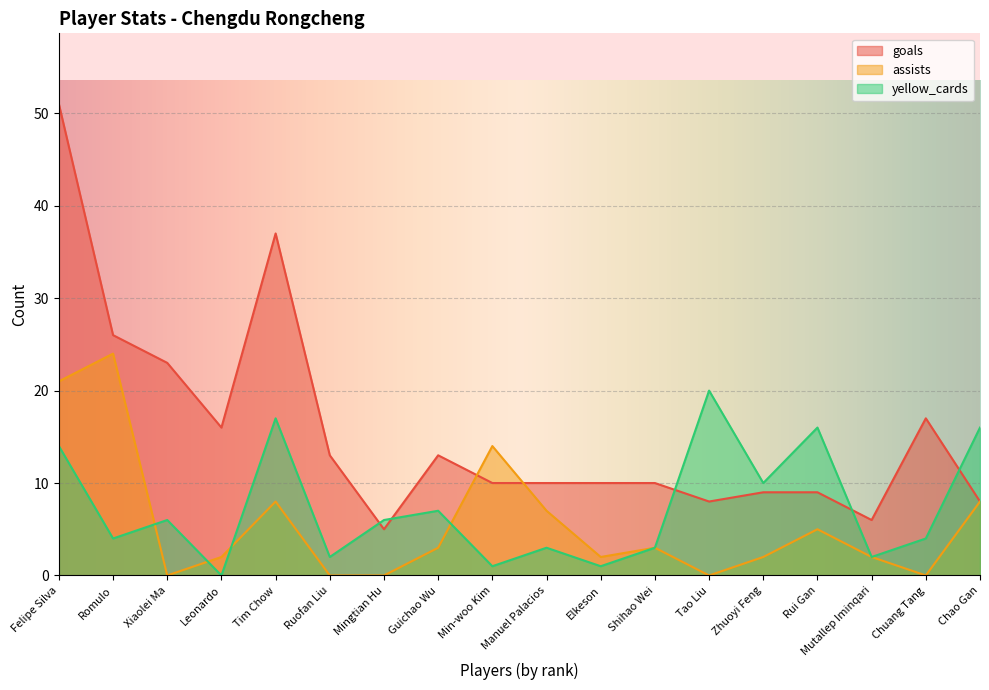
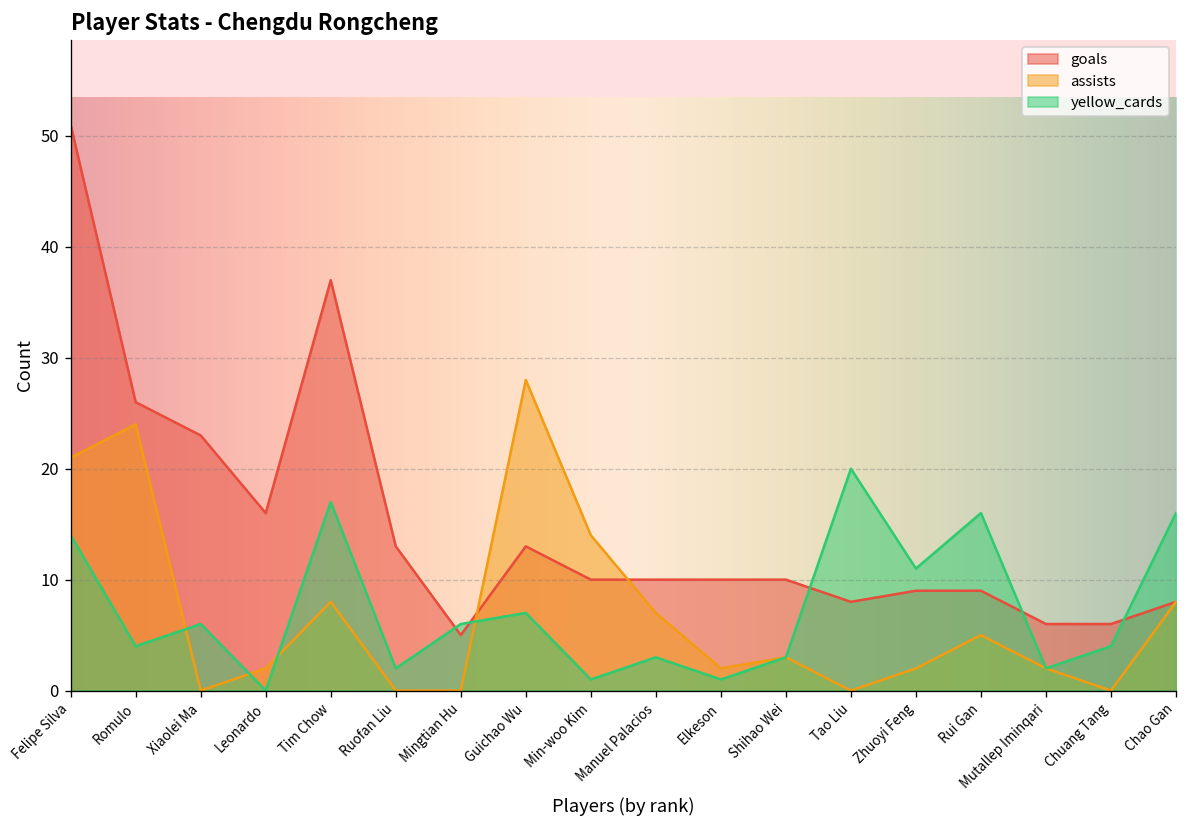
assists, Guichao Wu: 3 -> 28
yellow_cards, Zhuoyi Feng: 10 -> 11
goals, Chuang Tang: 17 -> 6
